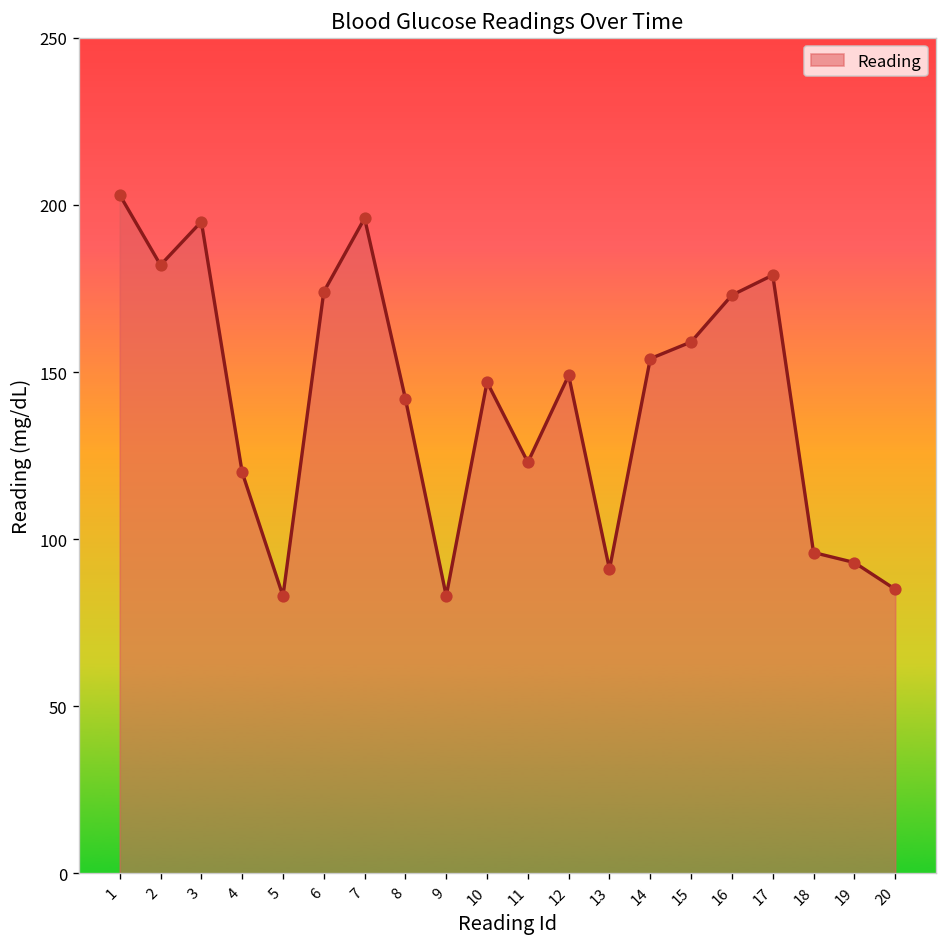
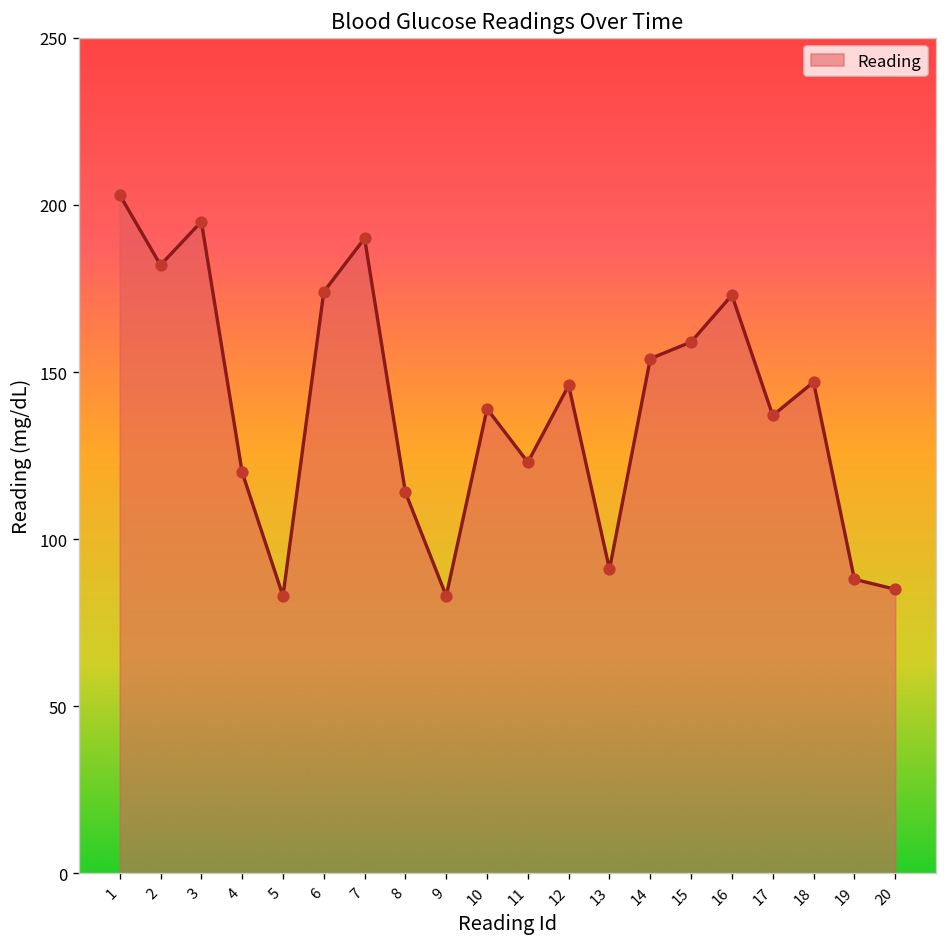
7: 196 -> 190
8: 142 -> 114
10: 147 -> 139
12: 149 -> 146
17: 179 -> 137
18: 96 -> 147
19: 93 -> 88
